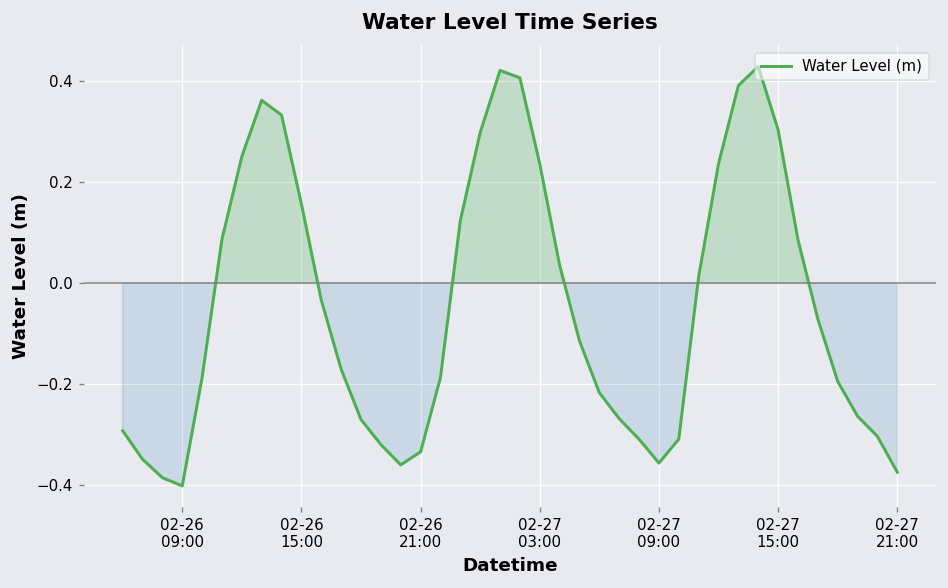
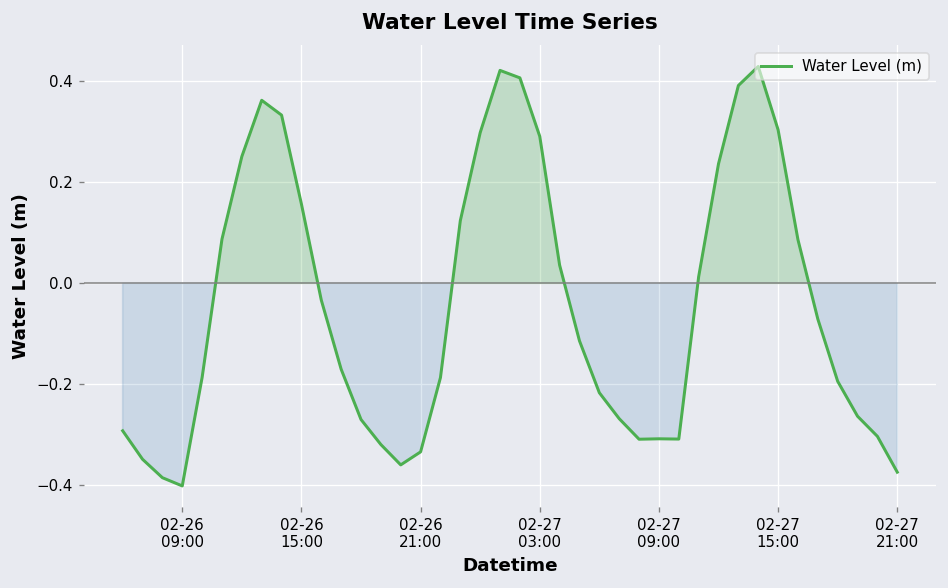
02-27 03:00: 0.24 -> 0.29
02-27 09:00: -0.36 -> -0.31
